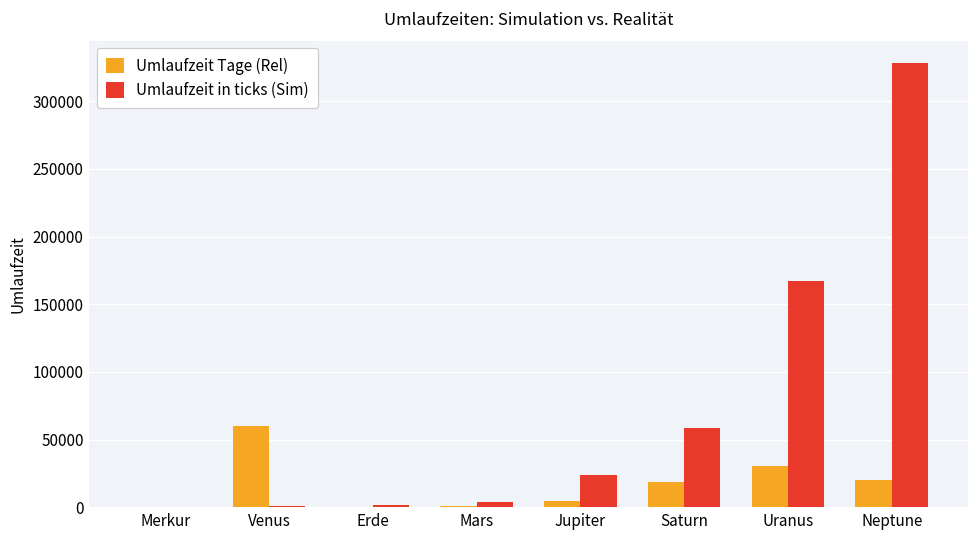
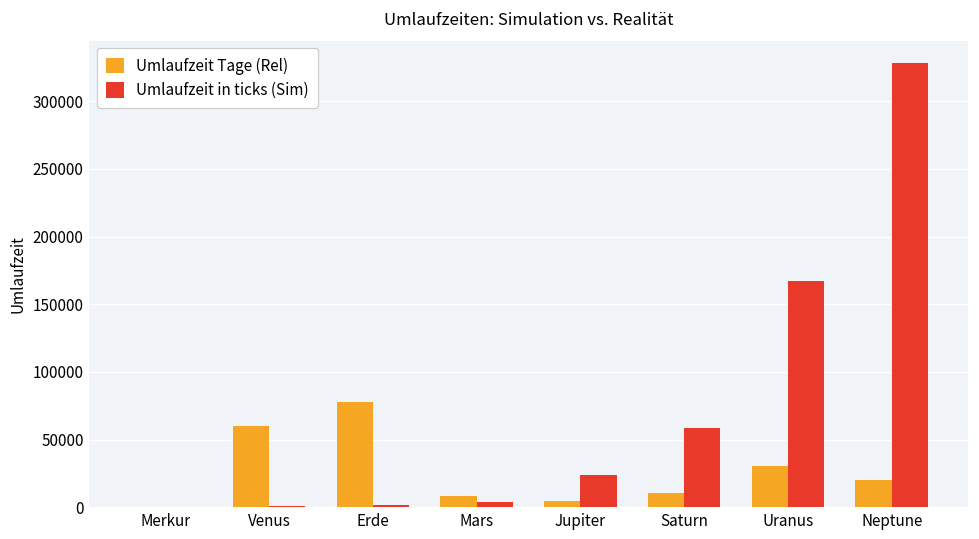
Umlaufzeit Tage (Rel), Erde: 0 -> 78000
Umlaufzeit Tage (Rel), Mars: 1000 -> 8000
Umlaufzeit Tage (Rel), Saturn: 19000 -> 11000
